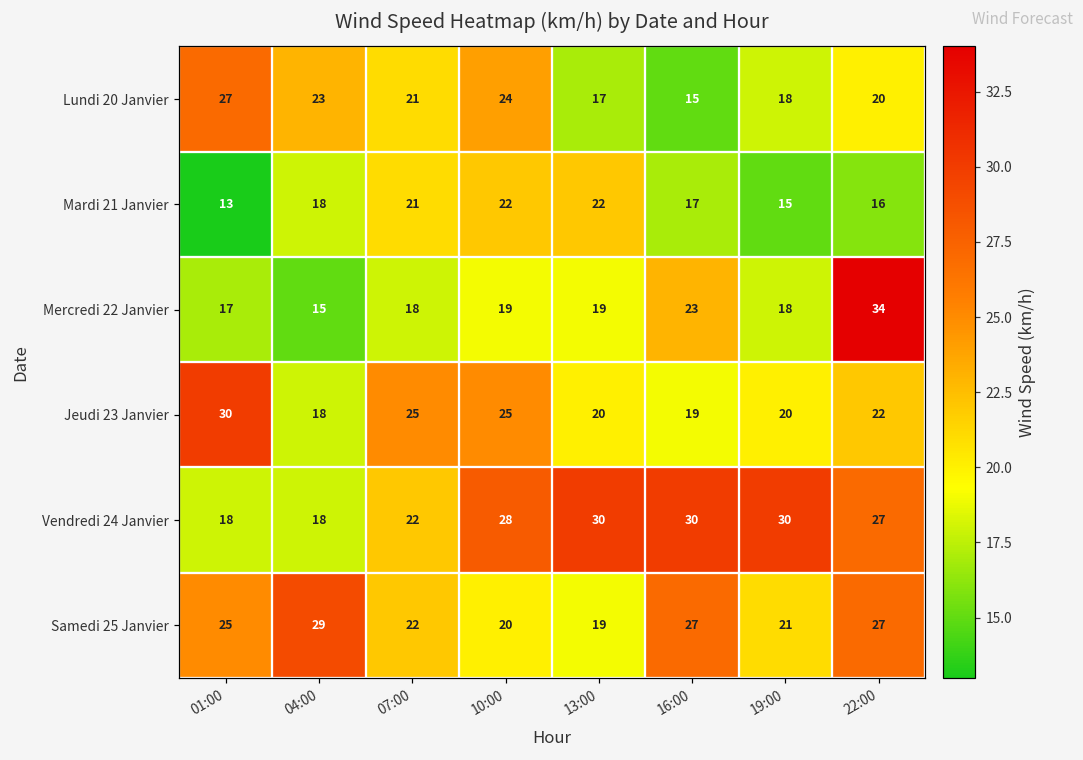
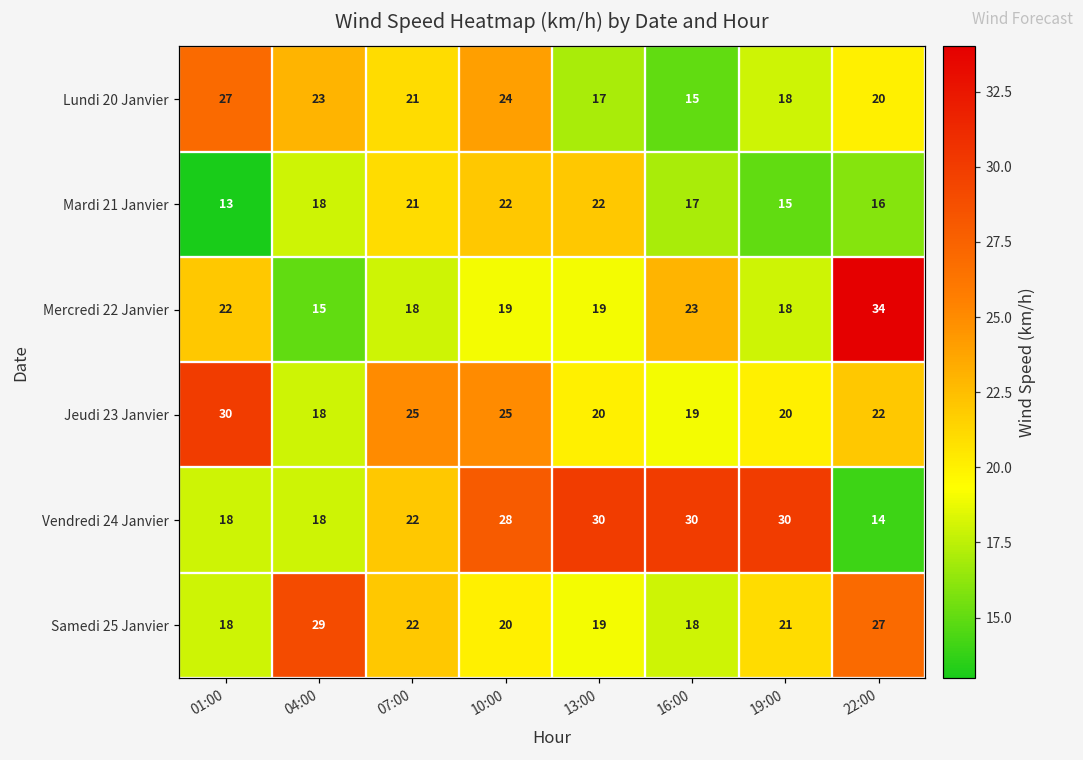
Mercredi 22 Janvier, 01:00: 17 -> 22
Vendredi 24 Janvier, 22:00: 27 -> 14
Samedi 25 Janvier, 01:00: 25 -> 18
Samedi 25 Janvier, 16:00: 27 -> 18
